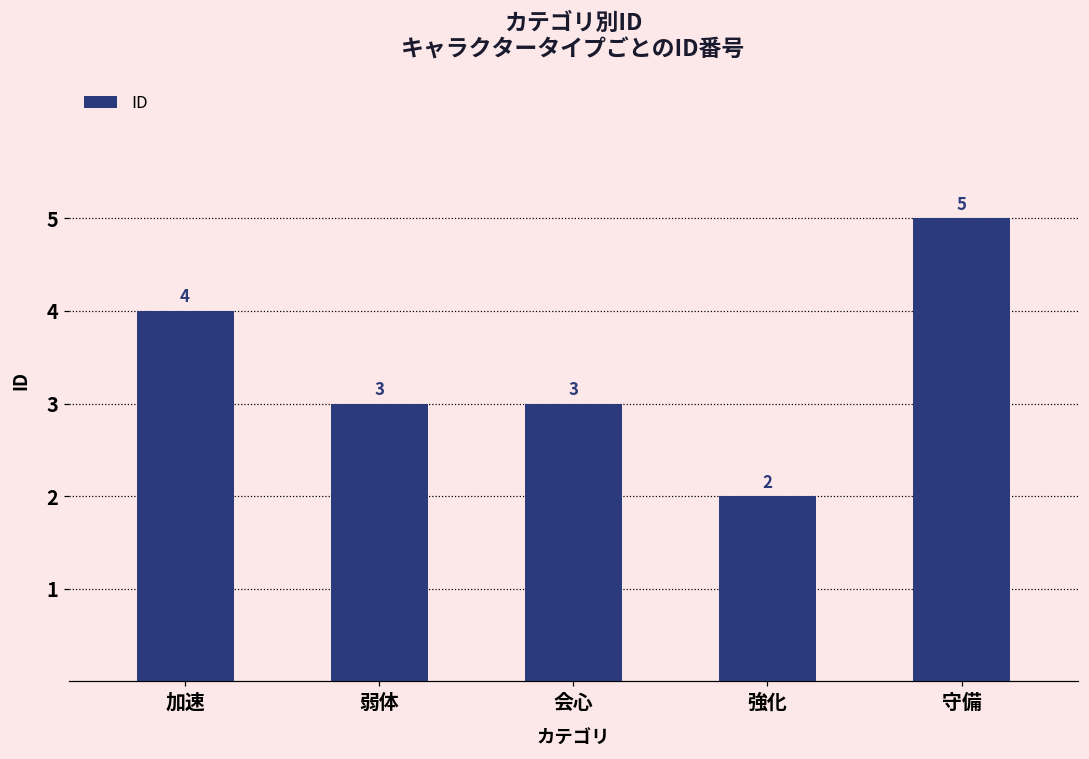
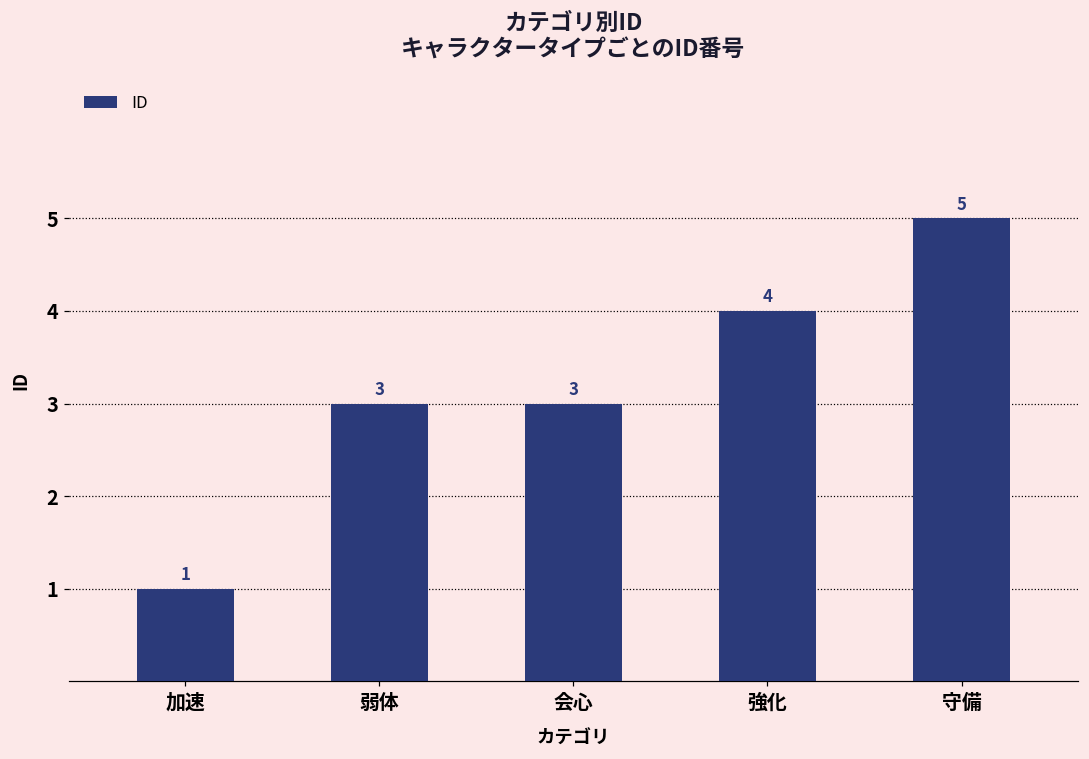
加速: 4 -> 1
強化: 2 -> 4
